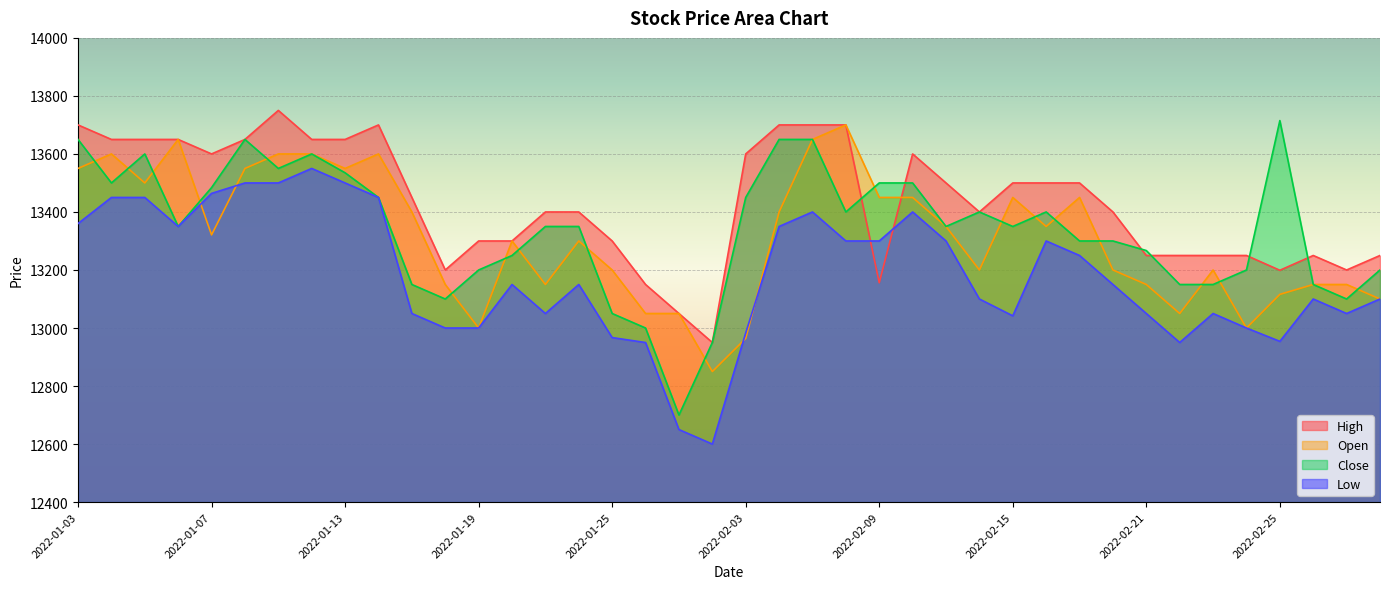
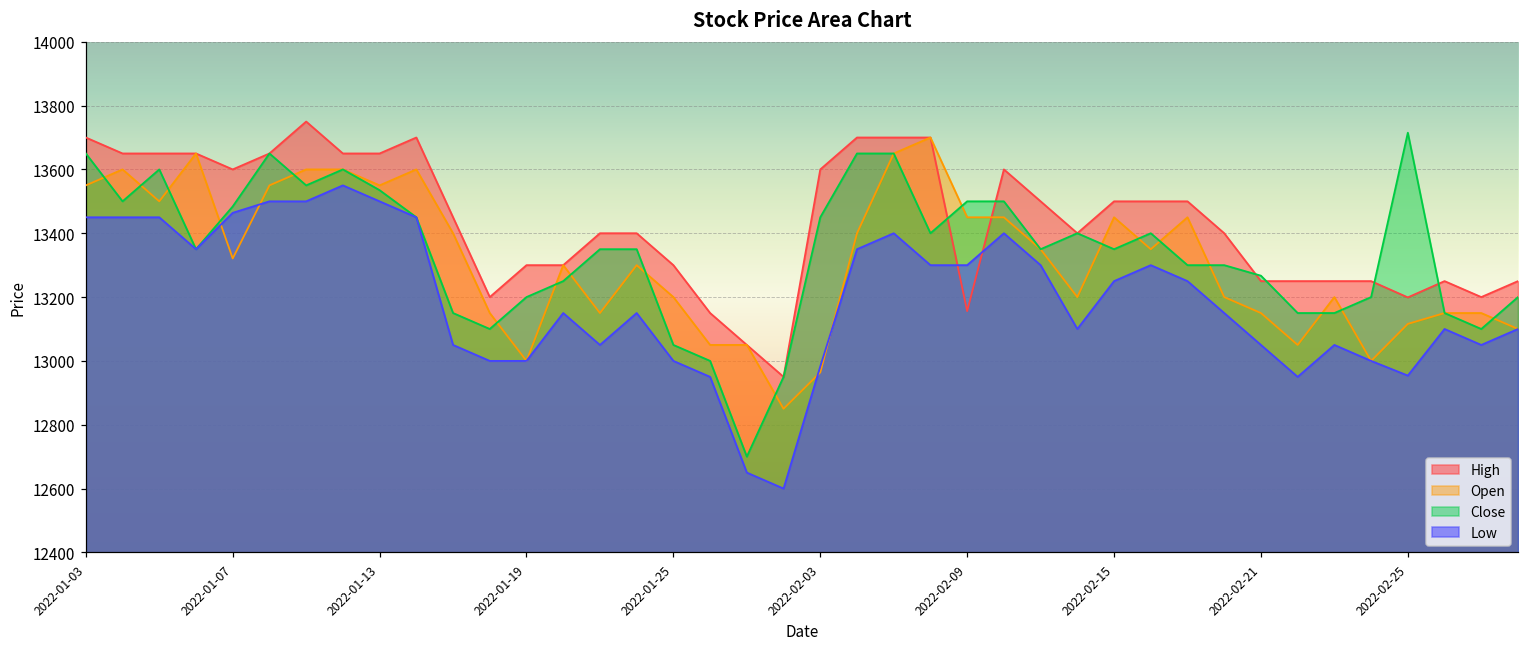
Low, 2022-01-03: 13360 -> 13450
Low, 2022-01-25: 12970 -> 13000
Low, 2022-02-15: 13040 -> 13250
